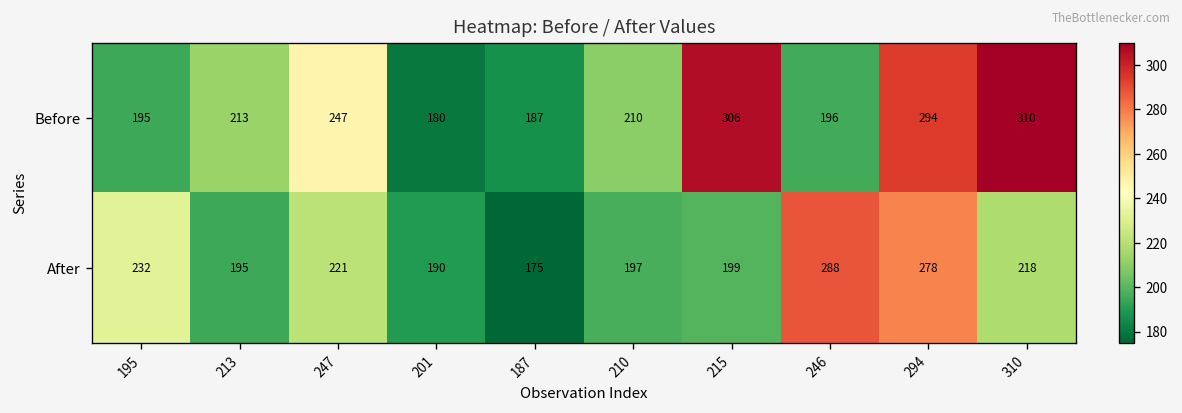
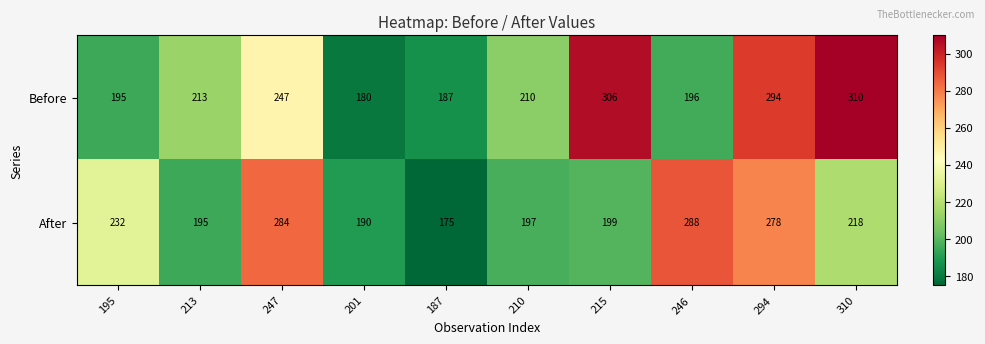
After, 247: 221 -> 284
